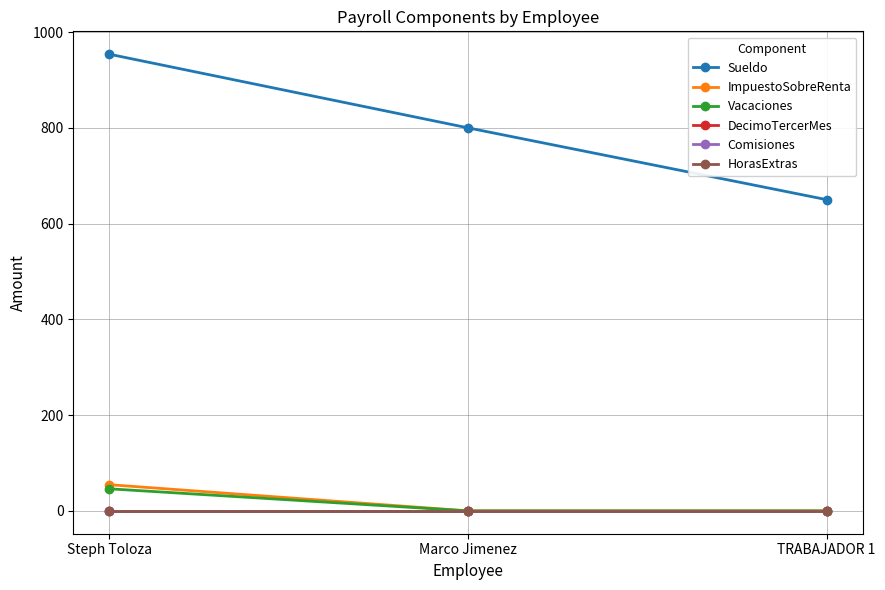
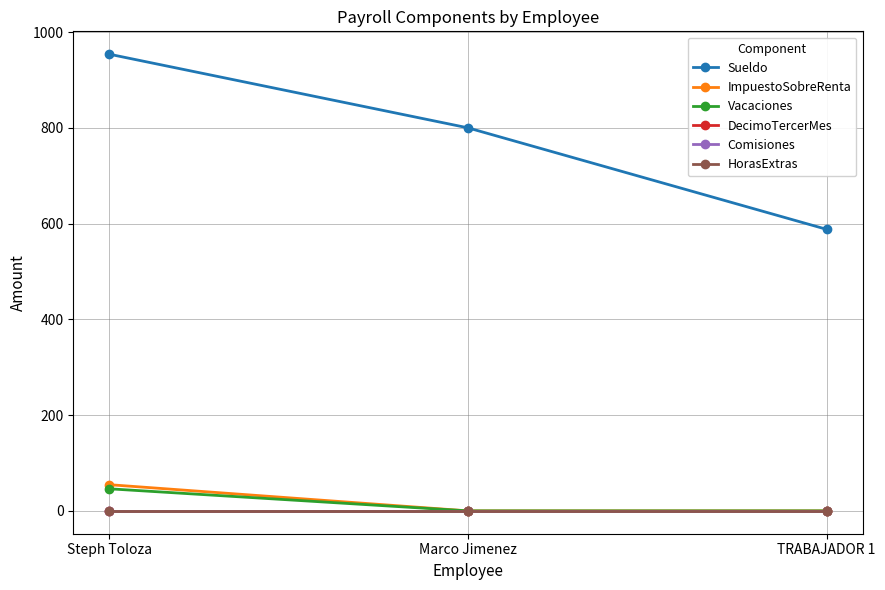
Sueldo, TRABAJADOR 1: 650 -> 590
